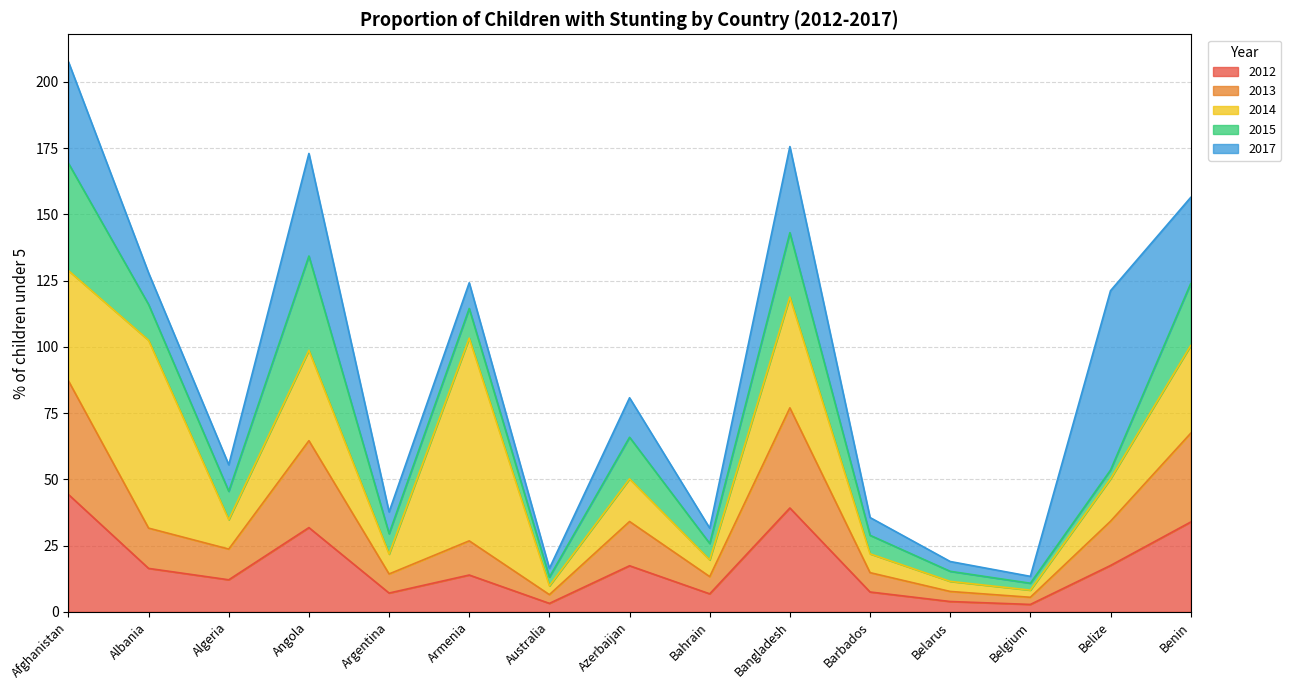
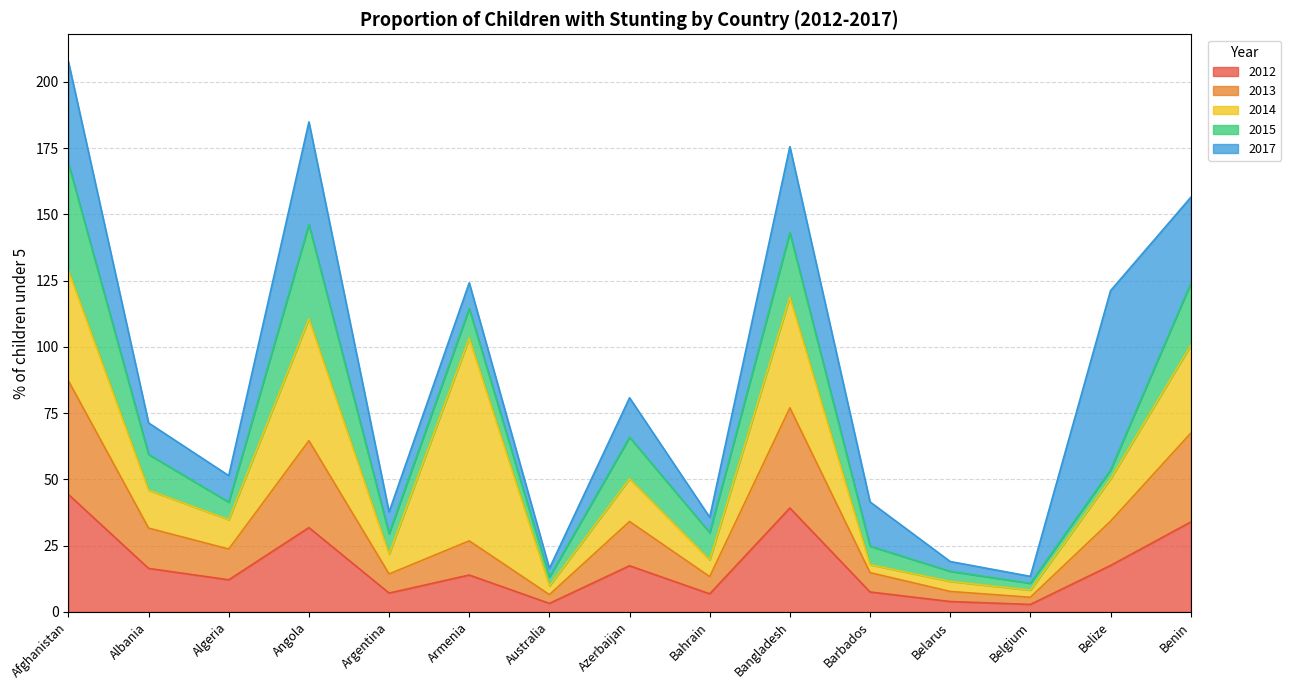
2014, Albania: 71 -> 14
2015, Algeria: 11 -> 7
2014, Angola: 34 -> 46
2015, Bahrain: 6 -> 10
2014, Barbados: 7 -> 3
2017, Barbados: 7 -> 17
